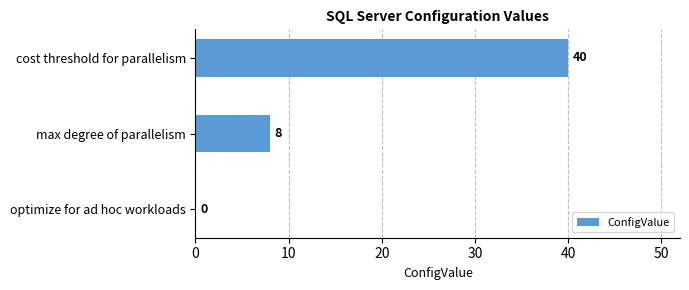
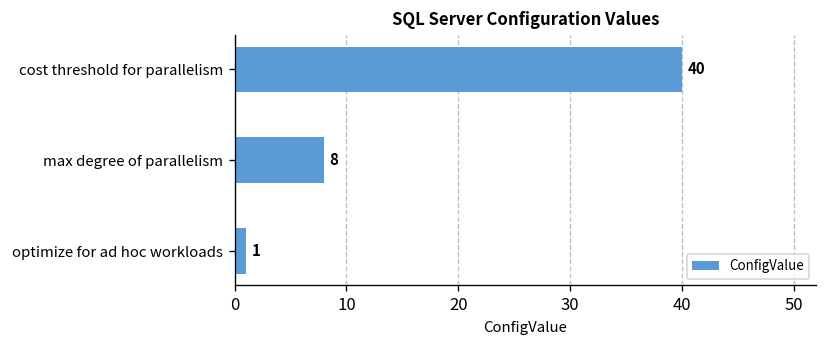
optimize for ad hoc workloads: 0 -> 1
